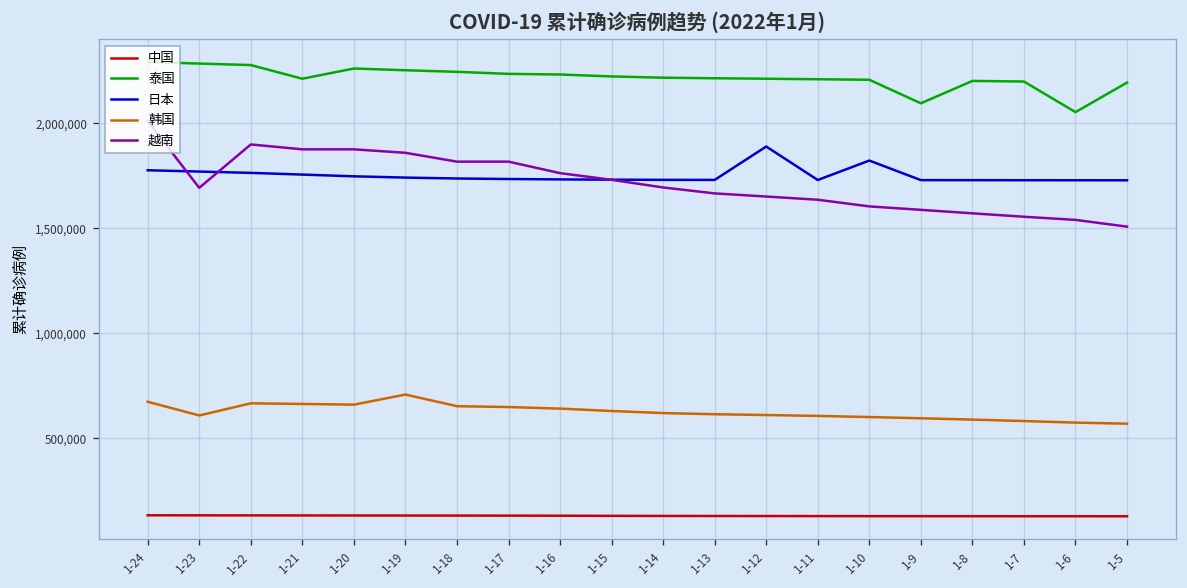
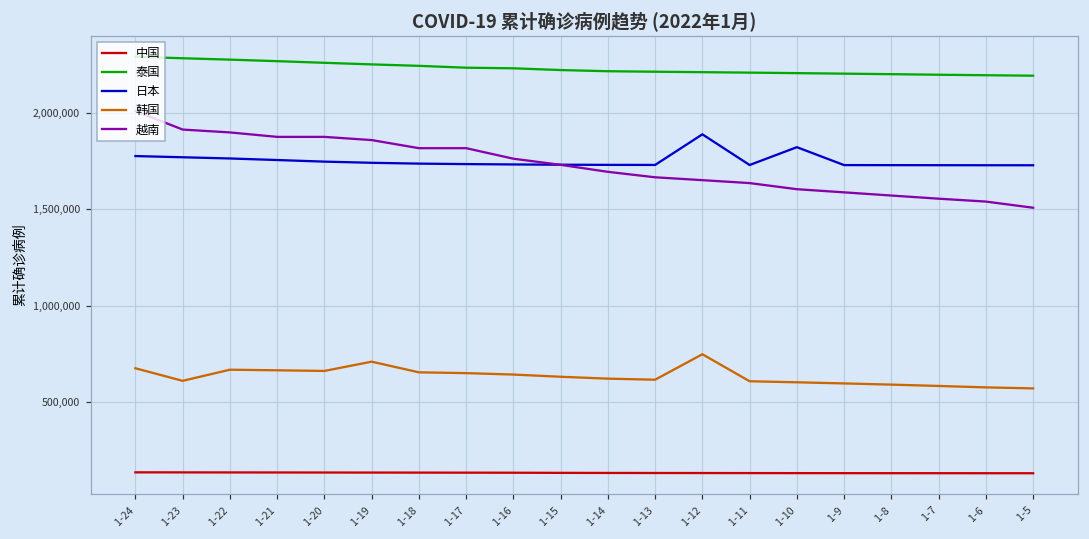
越南, 1-23: 1,690,000 -> 1,910,000
泰国, 1-21: 2,210,000 -> 2,270,000
韩国, 1-12: 610,000 -> 750,000
泰国, 1-9: 2,100,000 -> 2,200,000
泰国, 1-6: 2,050,000 -> 2,200,000
